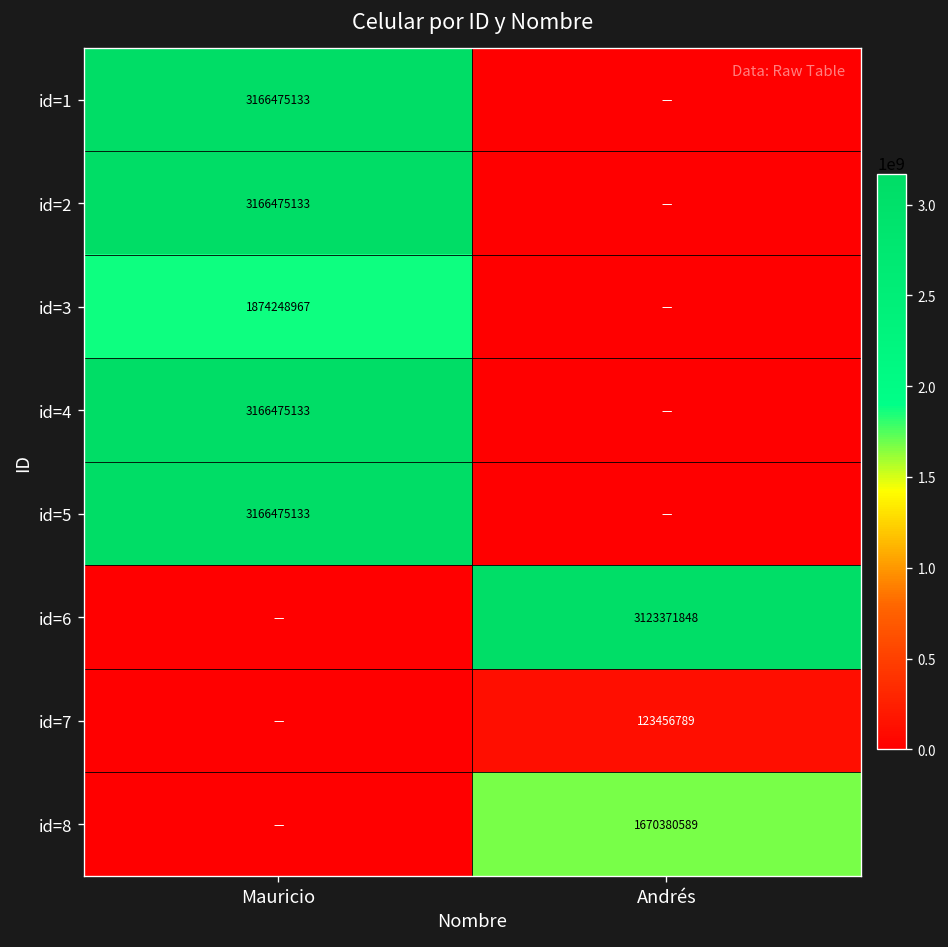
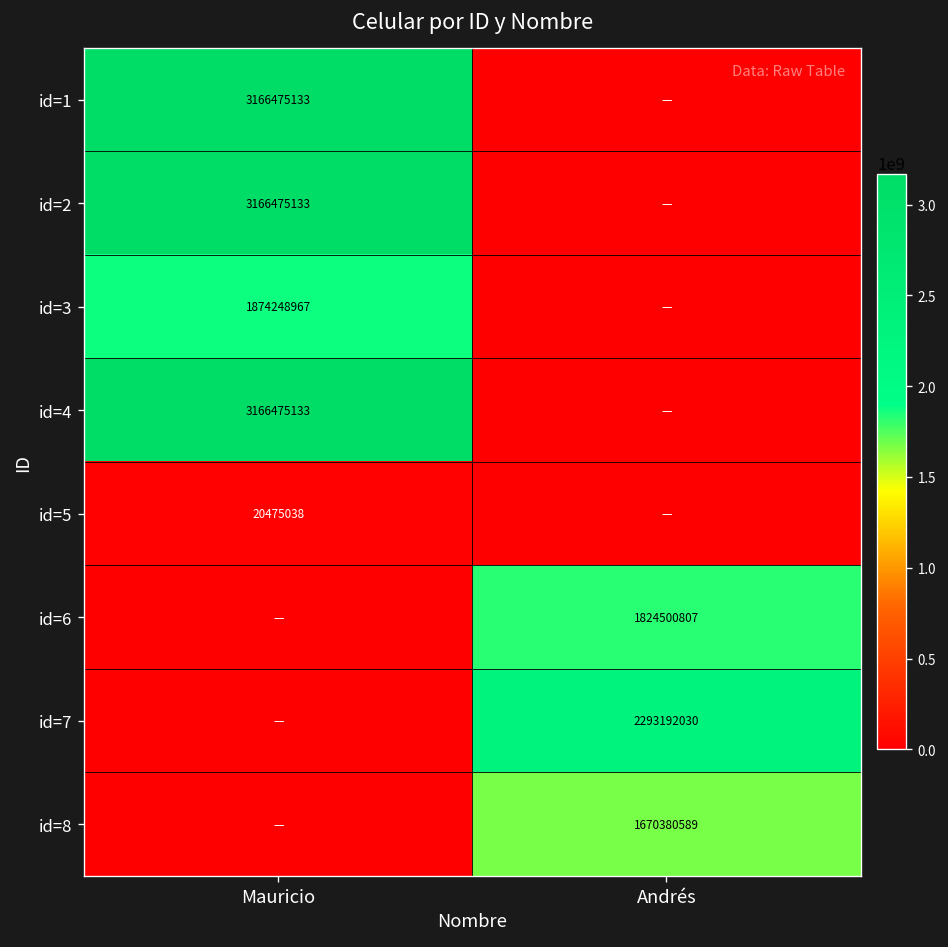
id=5, Mauricio: 3166475133 -> 20475038
id=6, Andrés: 3123371848 -> 1824500807
id=7, Andrés: 123456789 -> 2293192030
